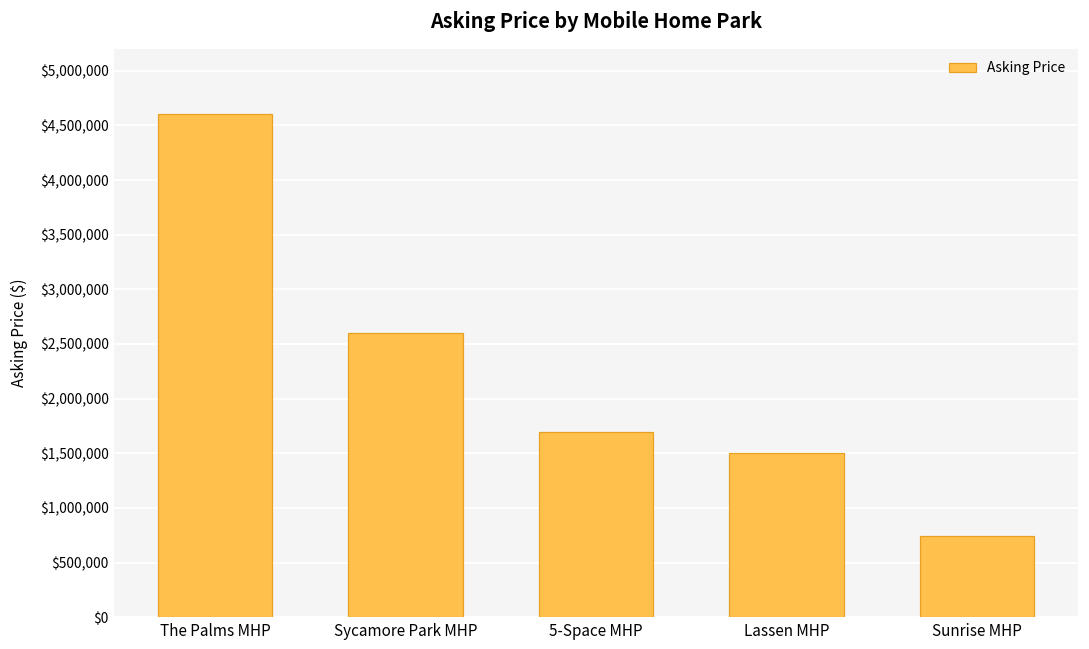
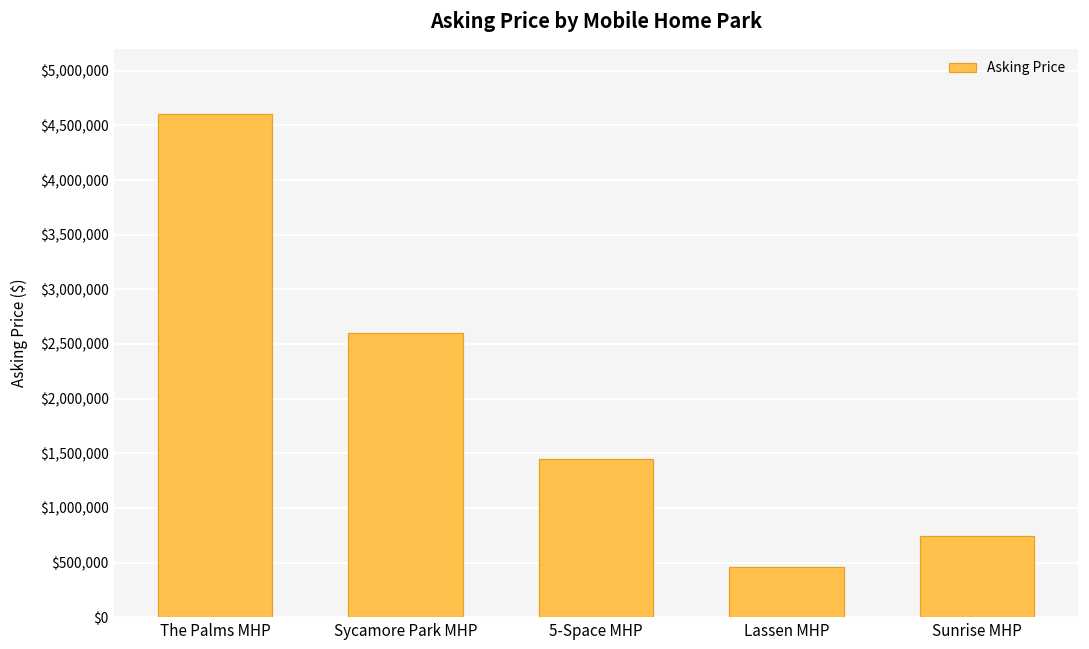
5-Space MHP: $1,700,000 -> $1,400,000
Lassen MHP: $1,500,000 -> $500,000
